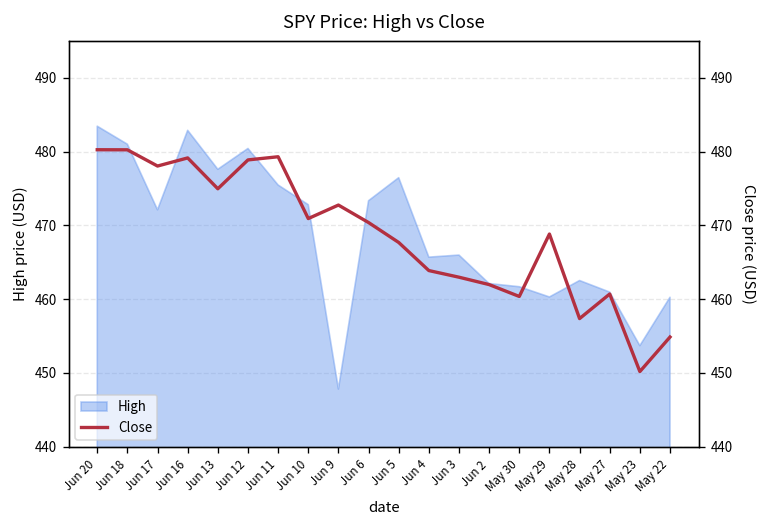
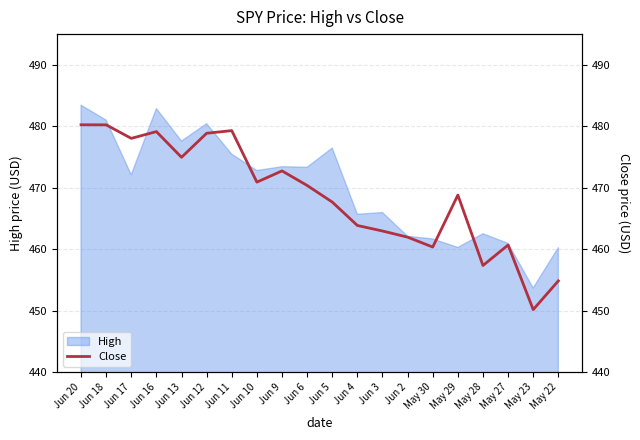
High, Jun 9: 448 -> 473
